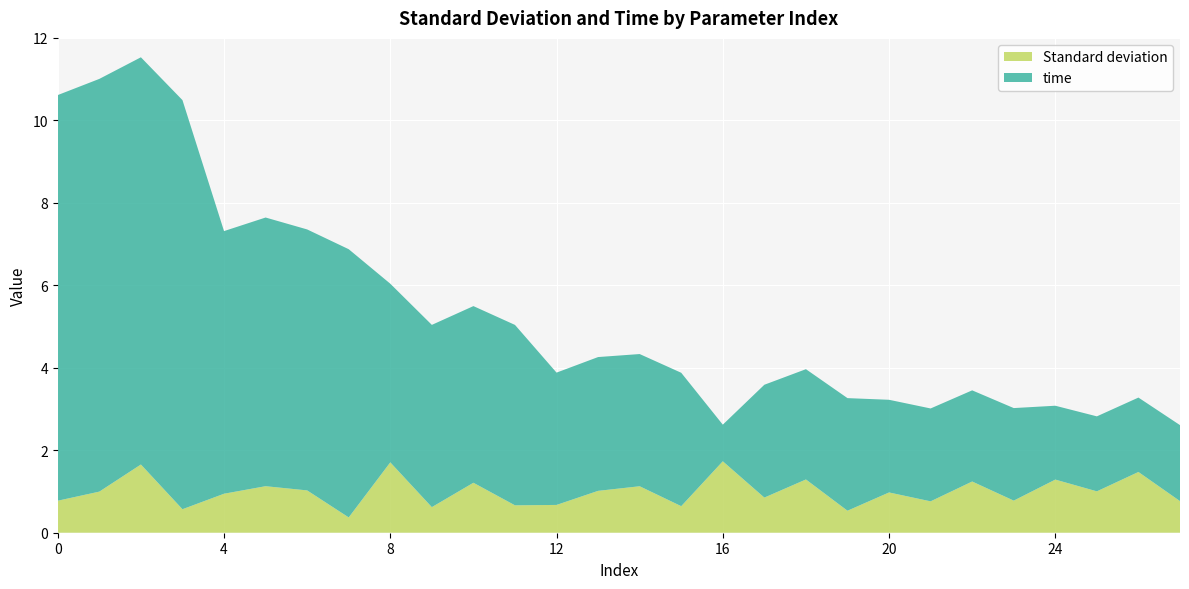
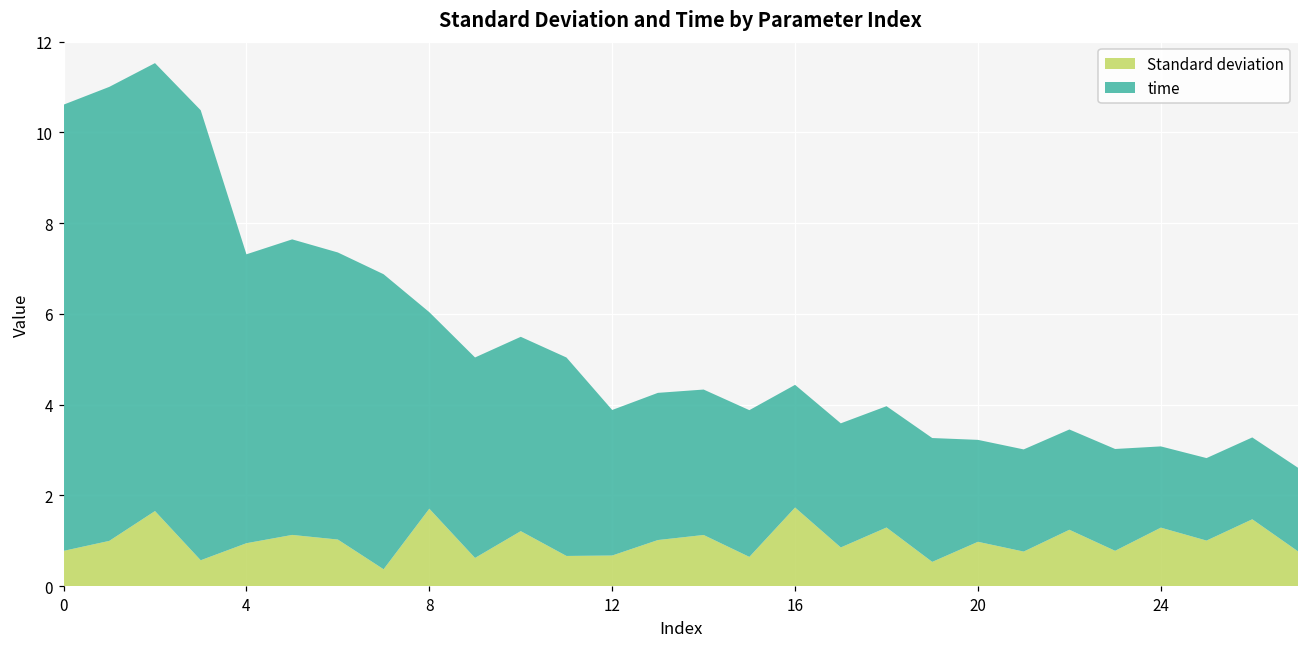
time, 16: 0.9 -> 2.7
